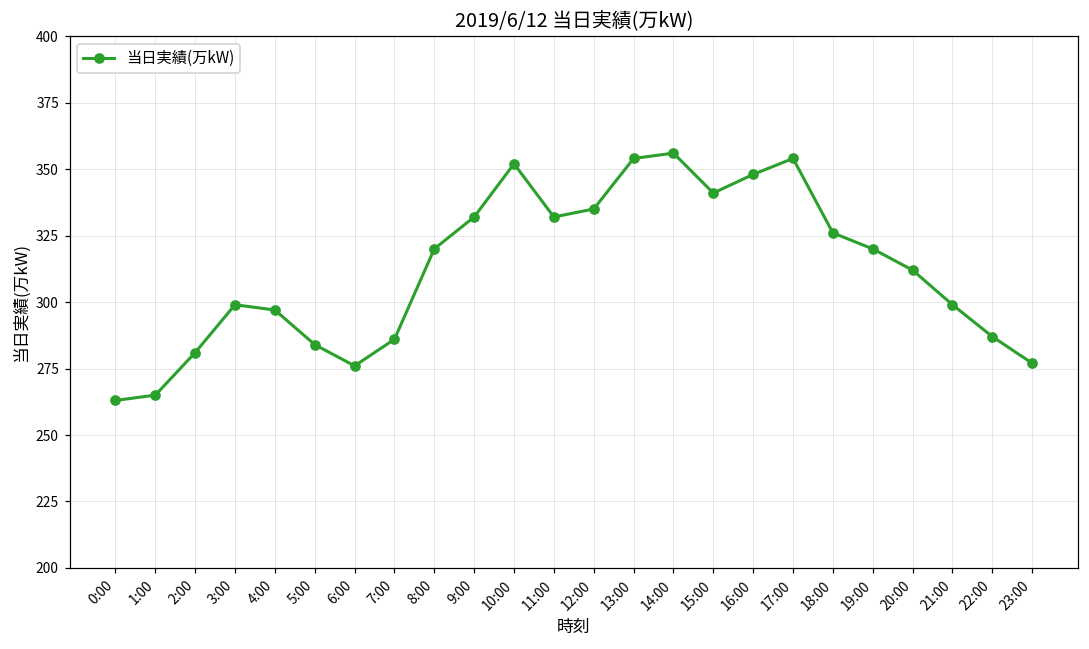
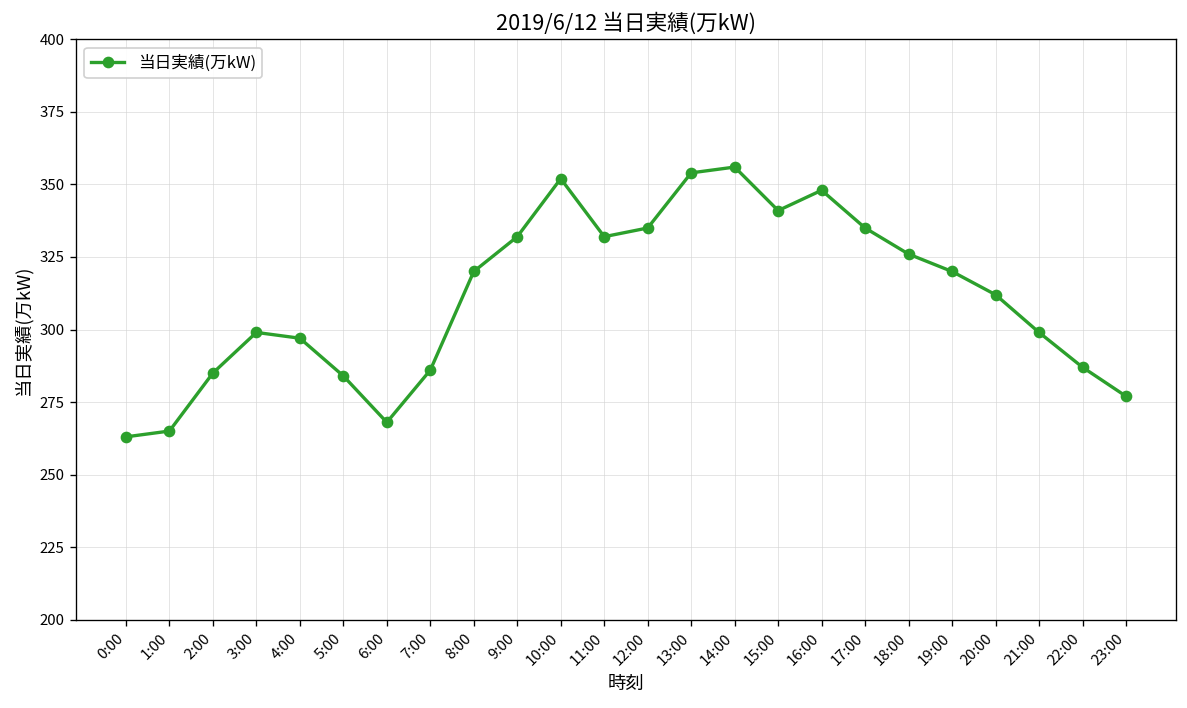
2:00: 281 -> 285
6:00: 276 -> 268
17:00: 354 -> 335
